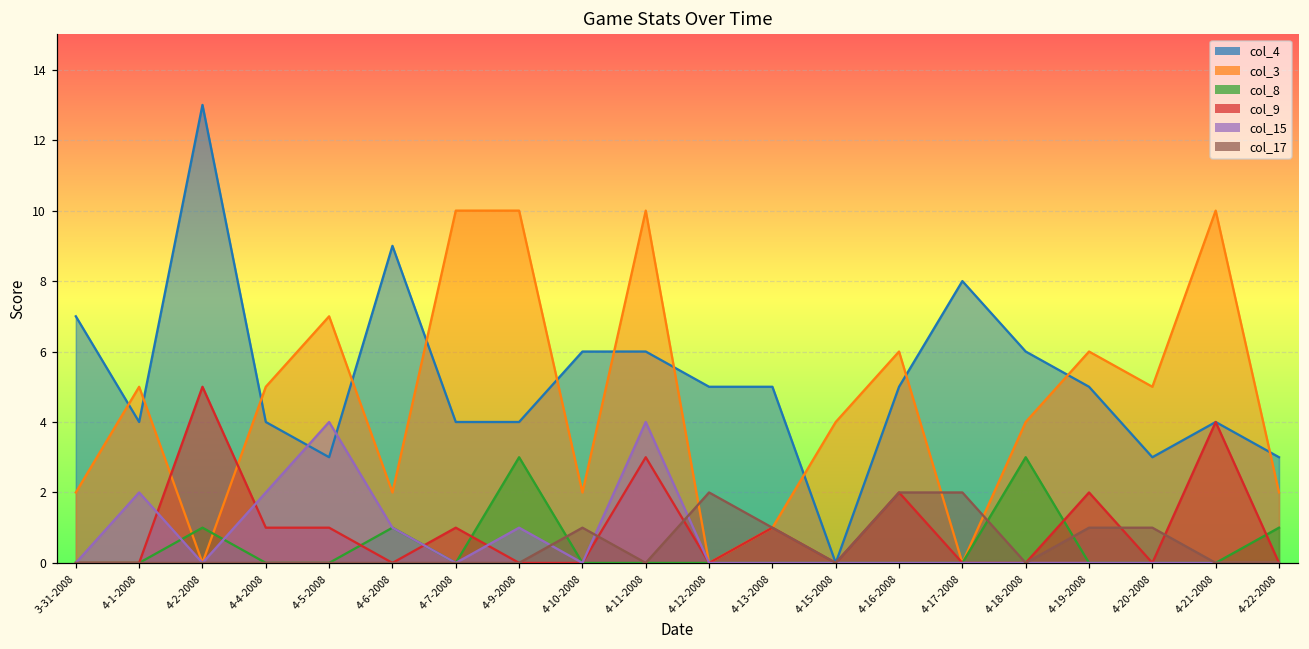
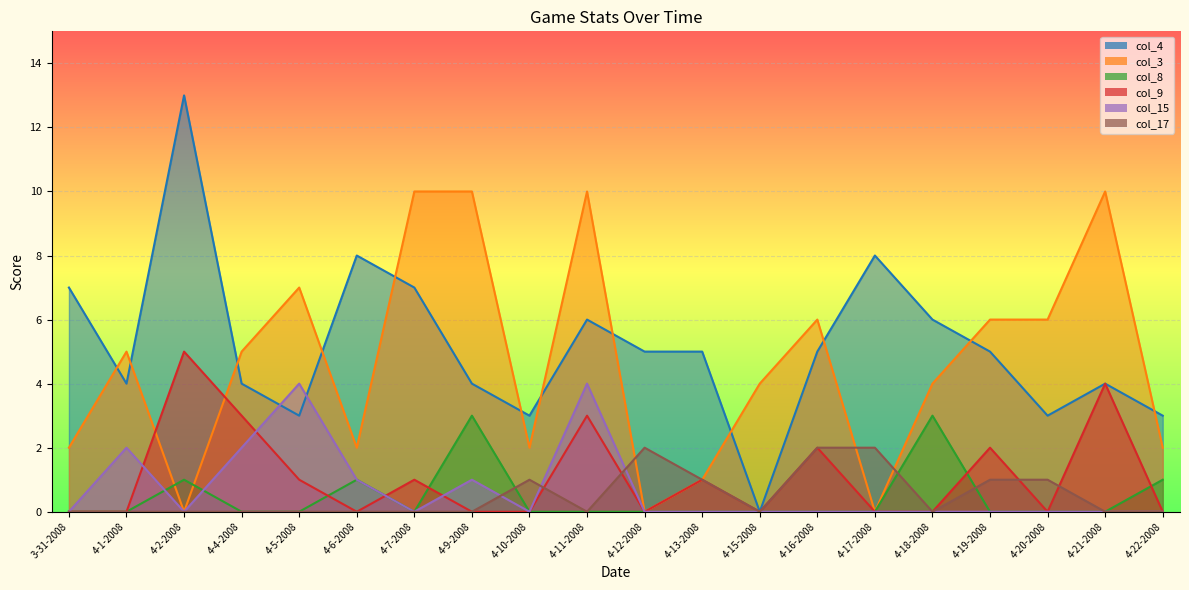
col_9, 4-4-2008: 1 -> 3
col_4, 4-6-2008: 9 -> 8
col_4, 4-7-2008: 4 -> 7
col_4, 4-10-2008: 6 -> 3
col_3, 4-20-2008: 5 -> 6
